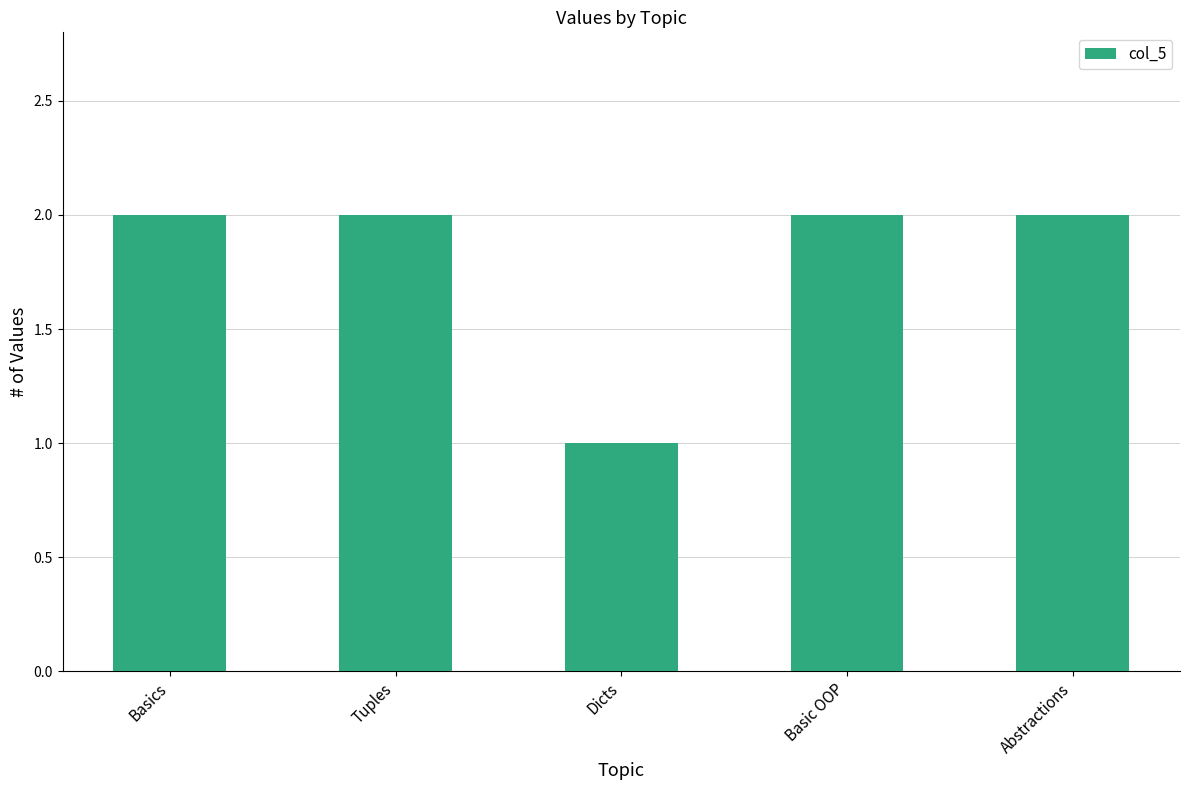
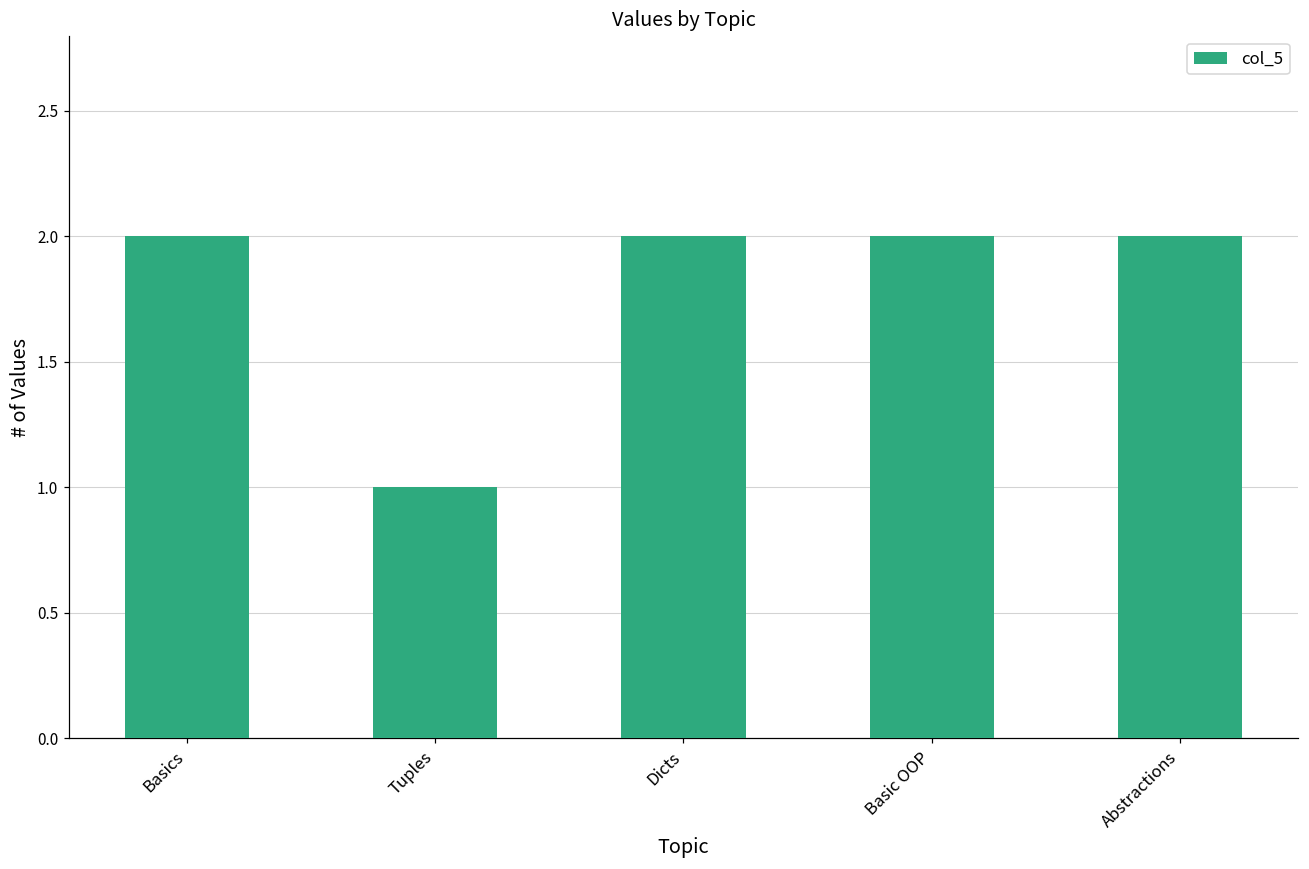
Tuples: 2 -> 1
Dicts: 1 -> 2
